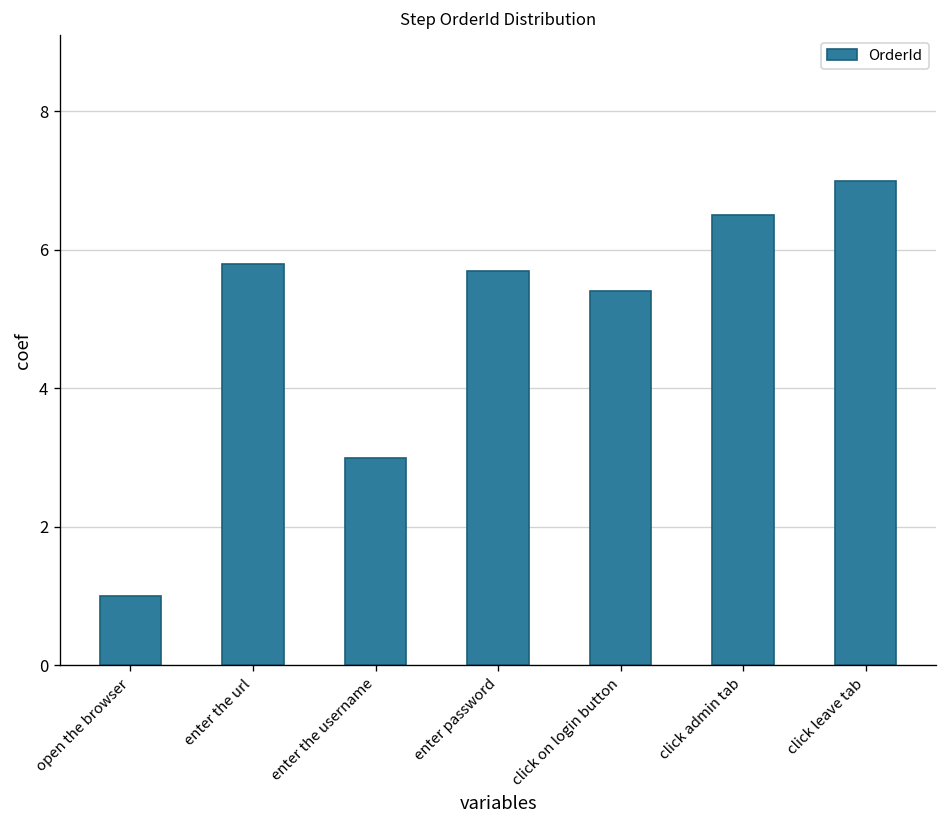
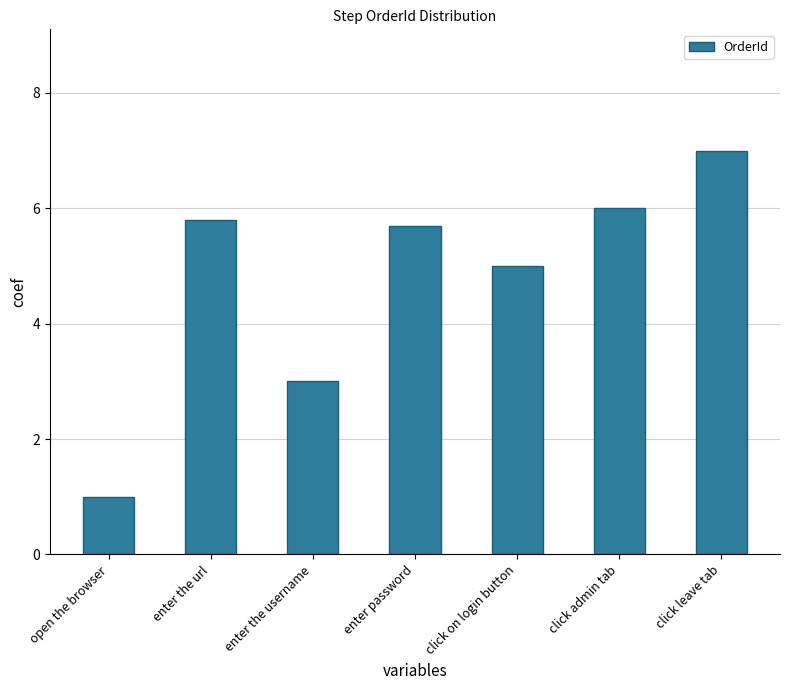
click on login button: 5.4 -> 5.0
click admin tab: 6.5 -> 6.0
